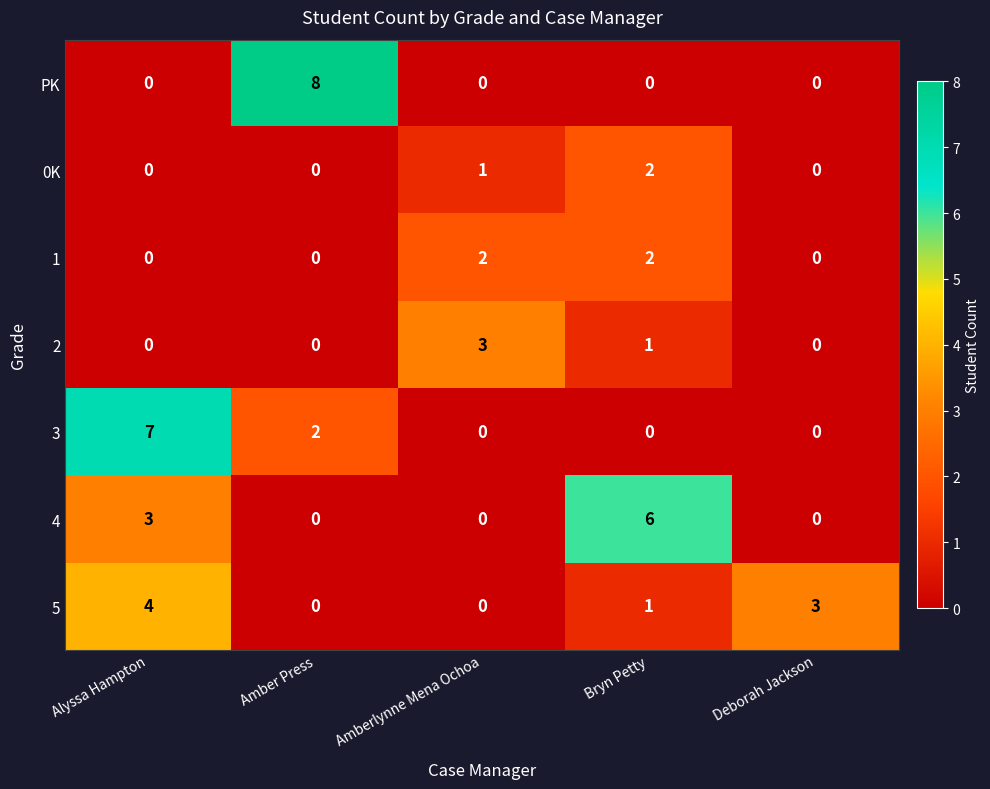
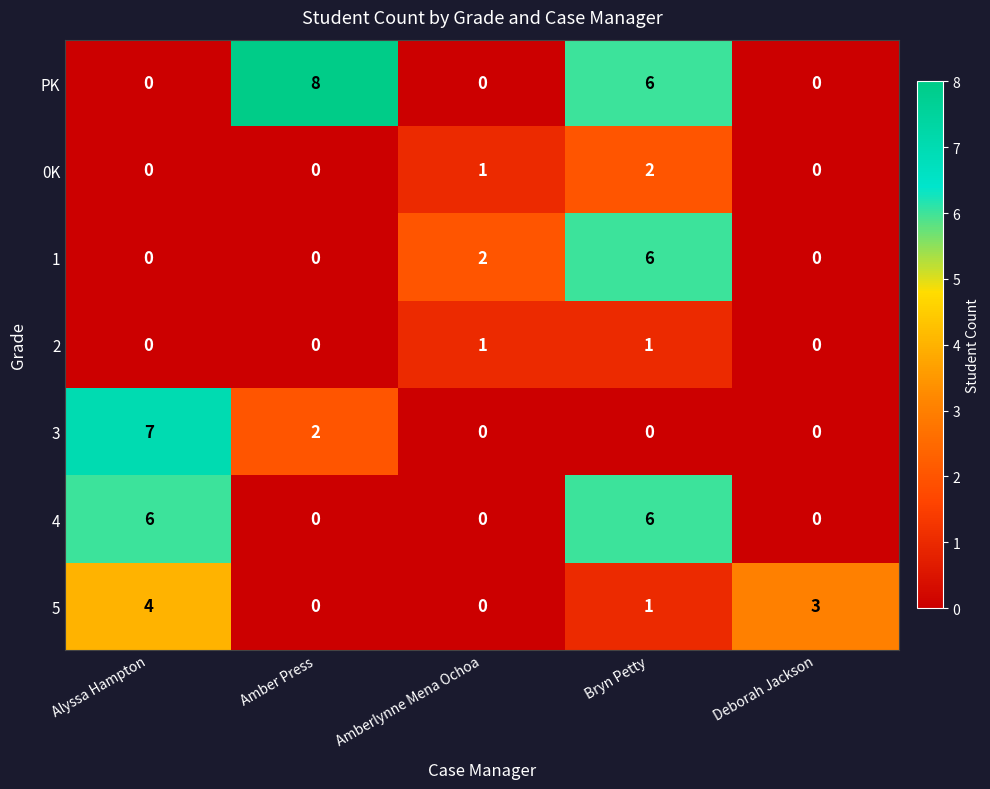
PK, Bryn Petty: 0 -> 6
1, Bryn Petty: 2 -> 6
2, Amberlynne Mena Ochoa: 3 -> 1
4, Alyssa Hampton: 3 -> 6
